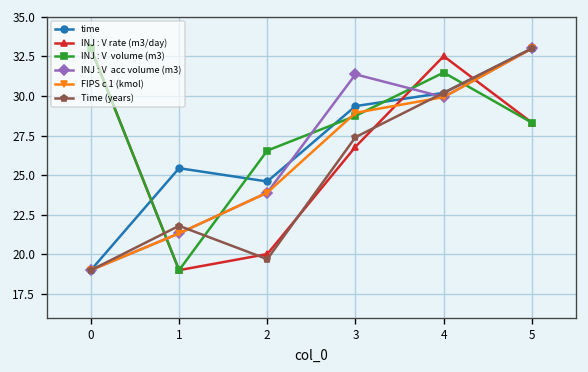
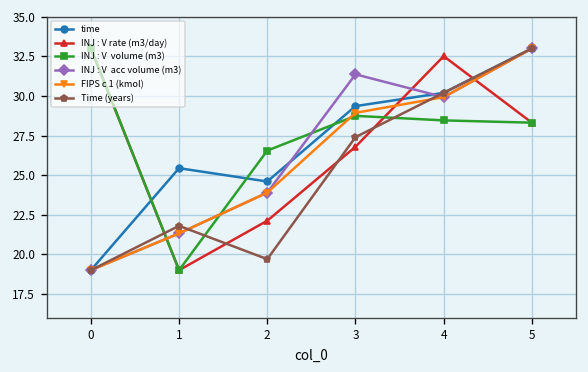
INJ : V rate (m3/day), 2: 20.0 -> 22.1
INJ : V volume (m3), 4: 31.5 -> 28.5
